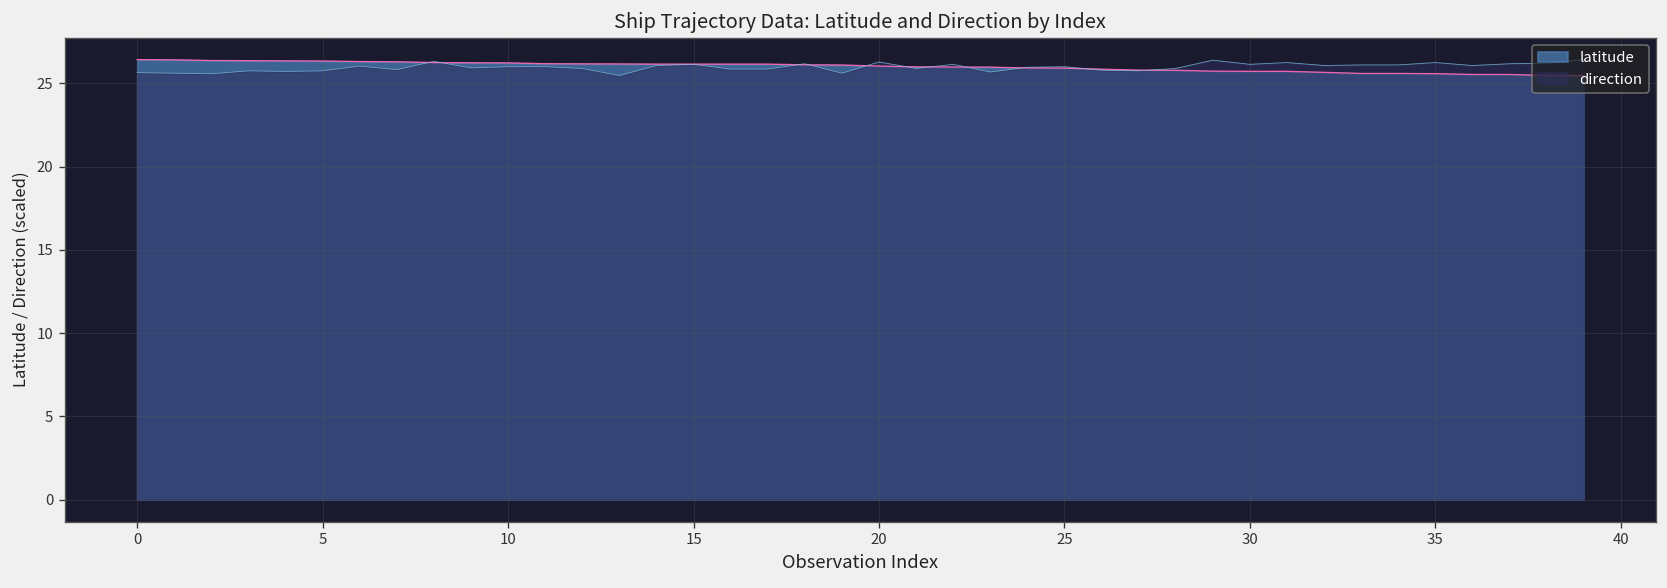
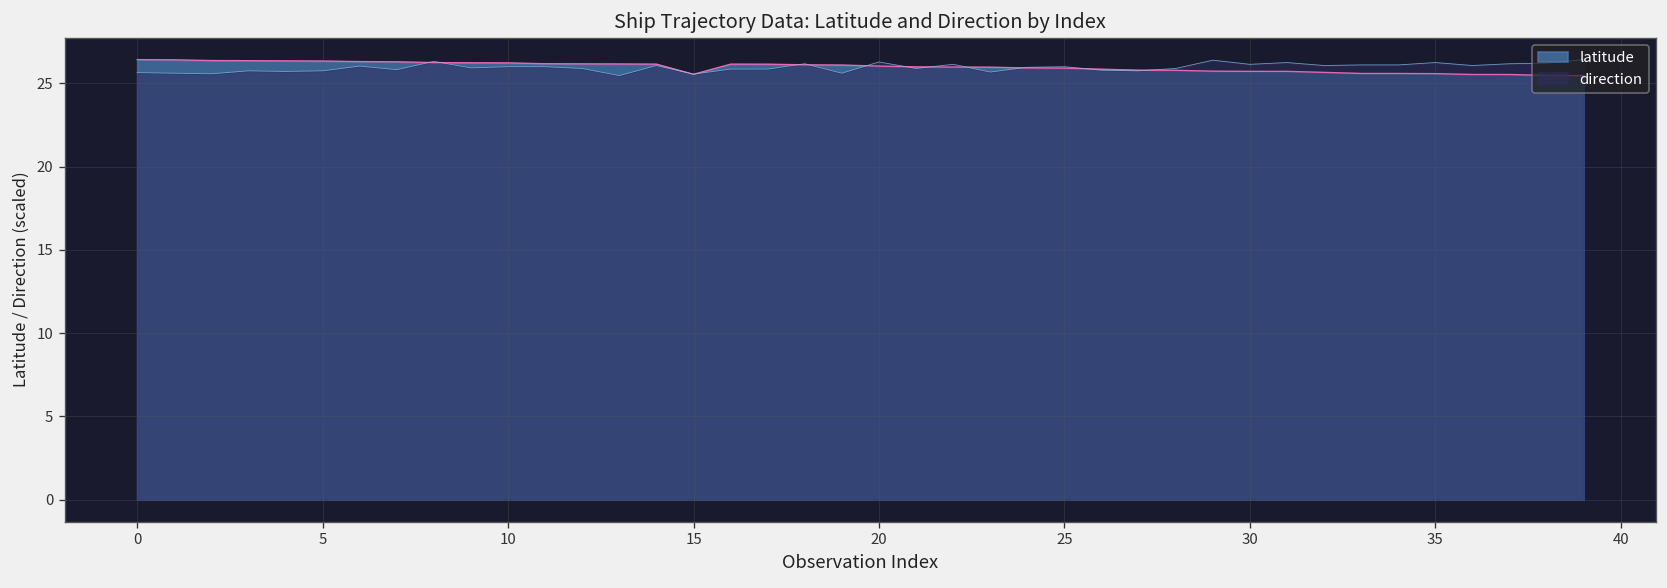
latitude, 15: 26.2 -> 25.5
direction, 15: 26.1 -> 25.6
